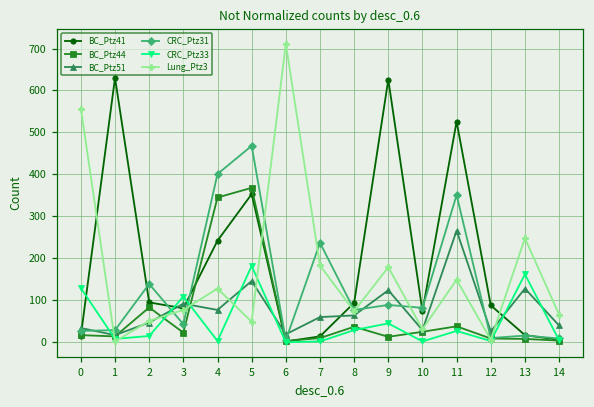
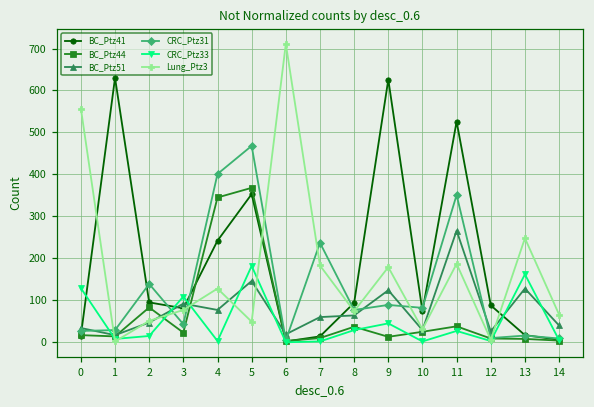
Lung_Ptz3, 11: 150 -> 190
